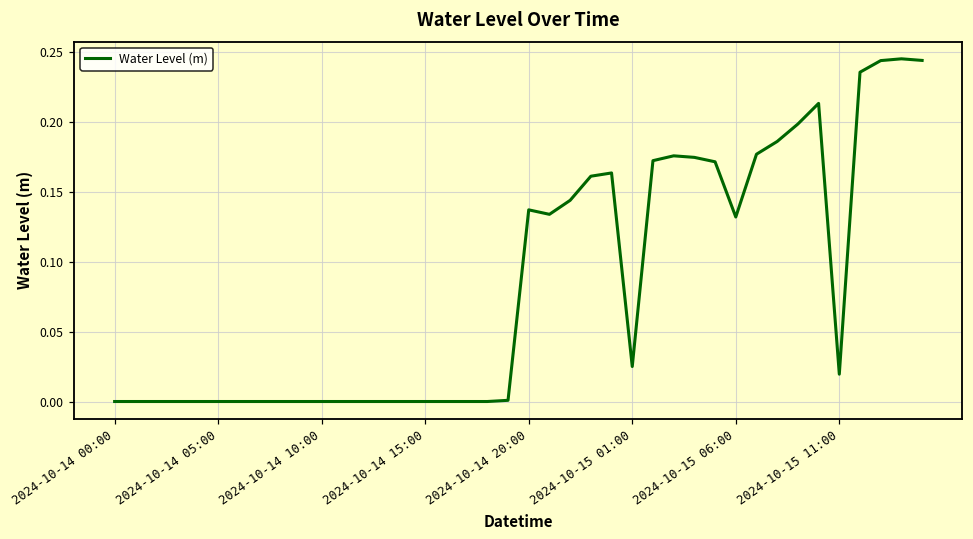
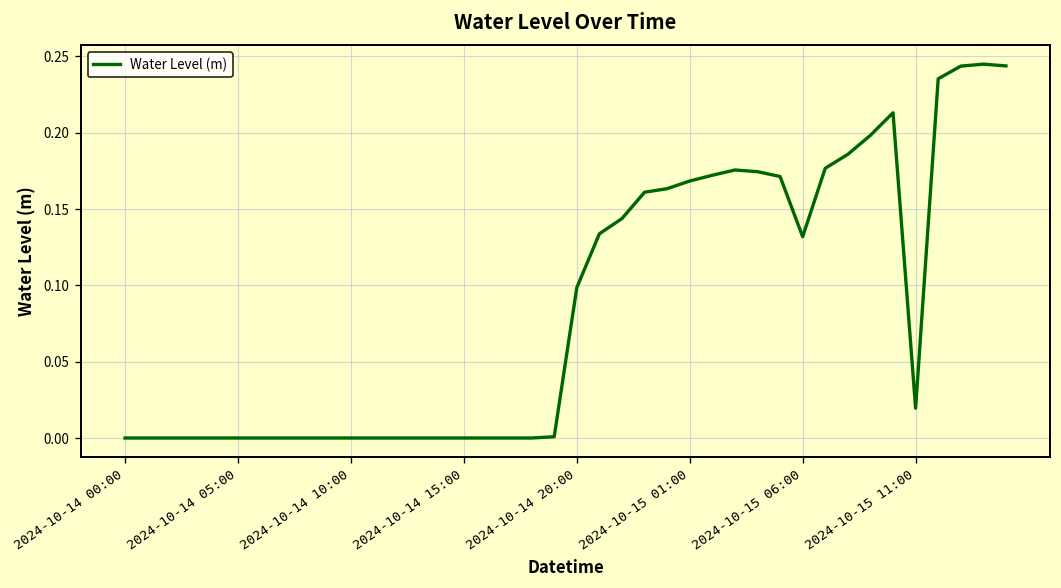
2024-10-14 20:00: 0.137 -> 0.099
2024-10-15 01:00: 0.025 -> 0.168
